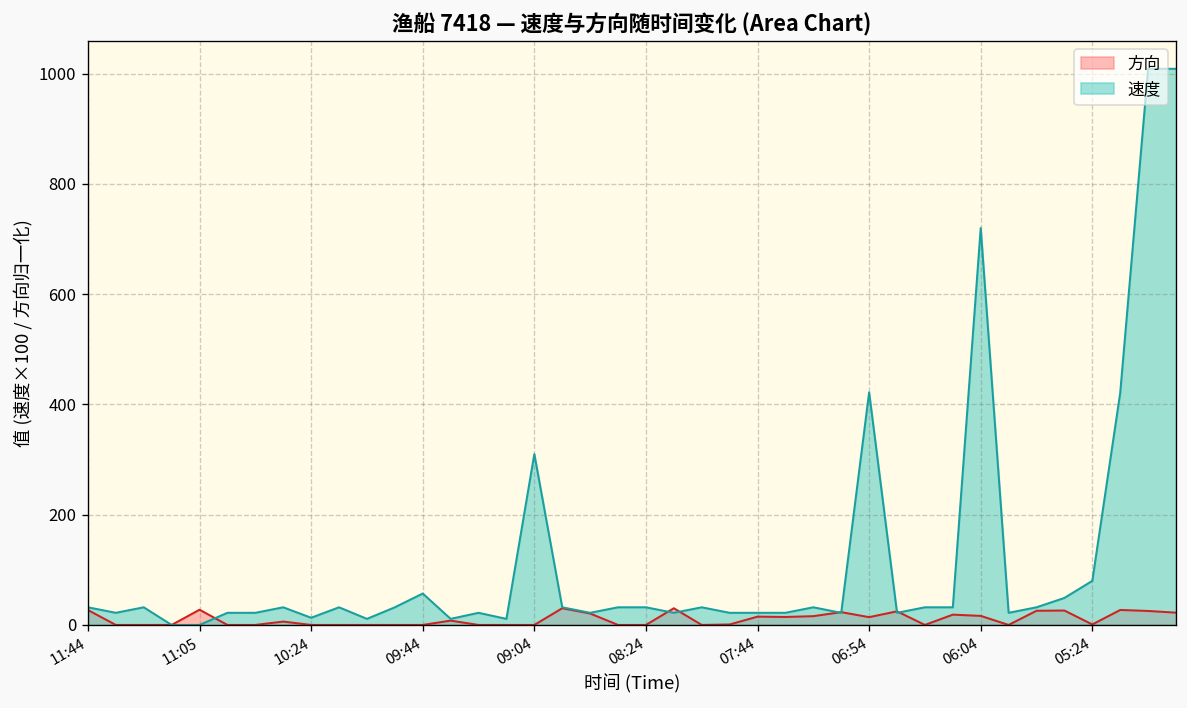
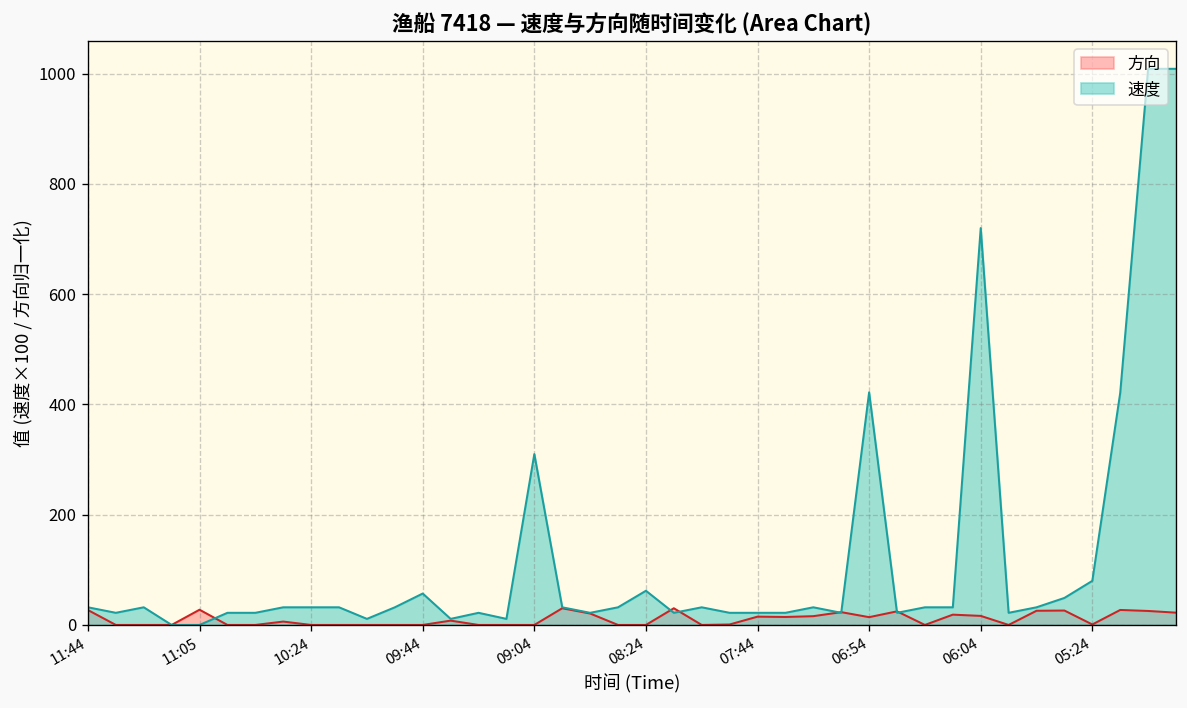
速度, 10:24: 10 -> 30
速度, 08:24: 30 -> 60
